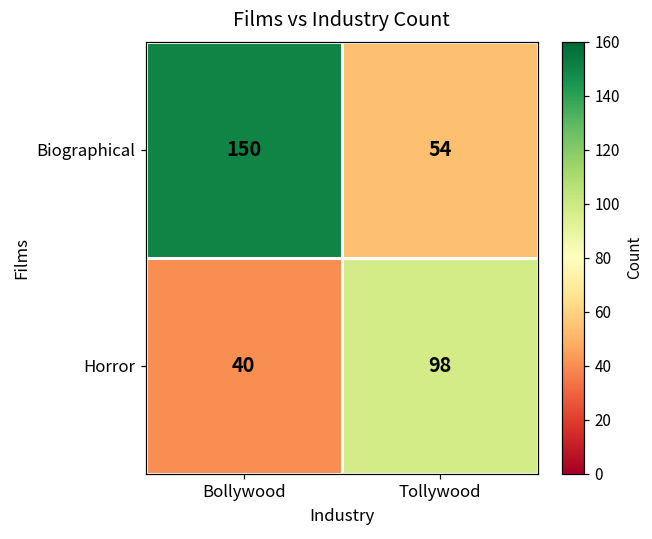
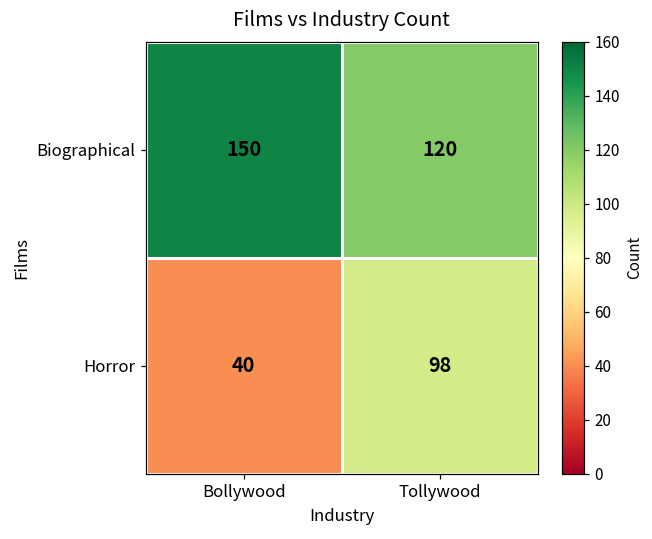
Biographical, Tollywood: 54 -> 120
